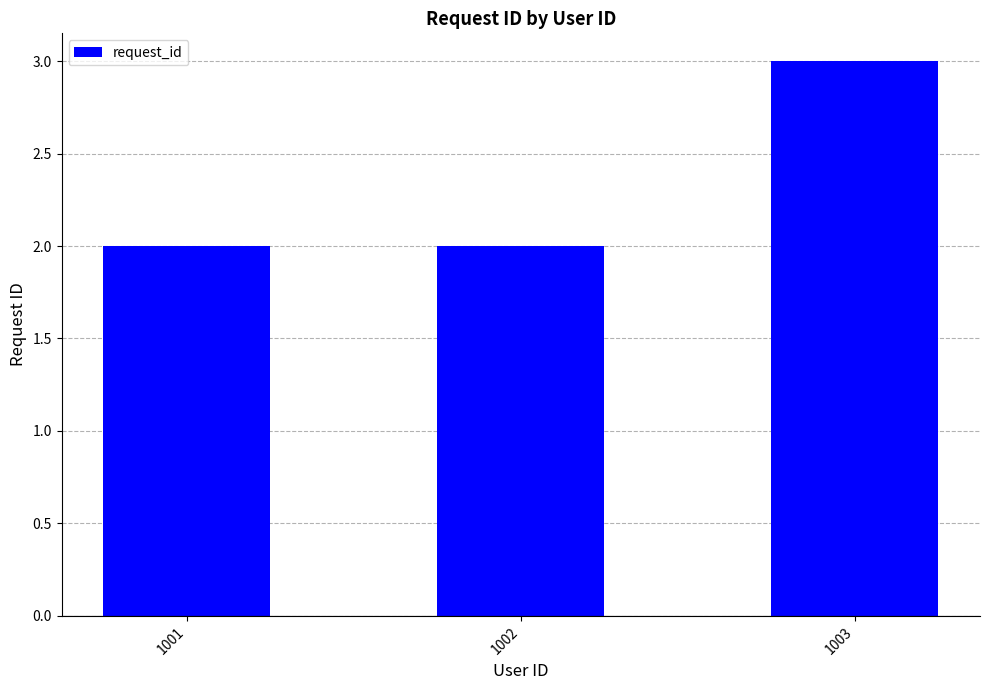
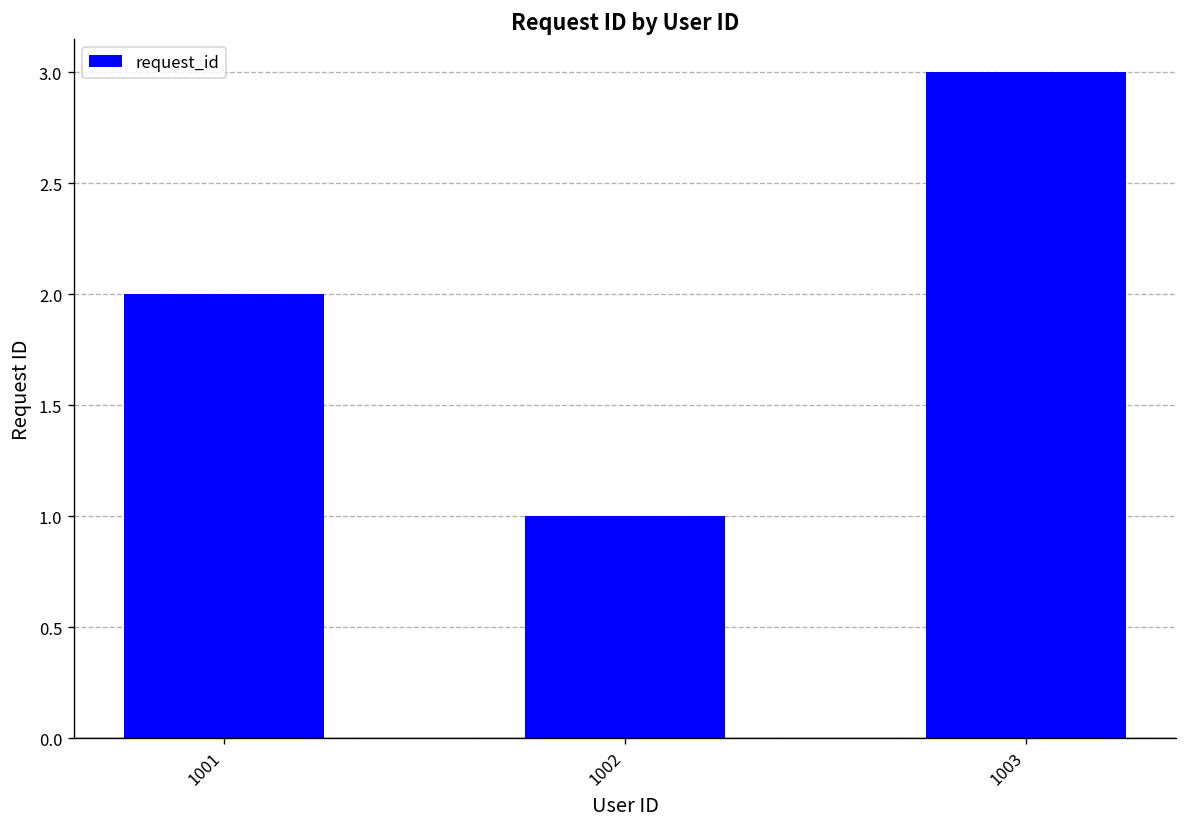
1002: 2 -> 1
